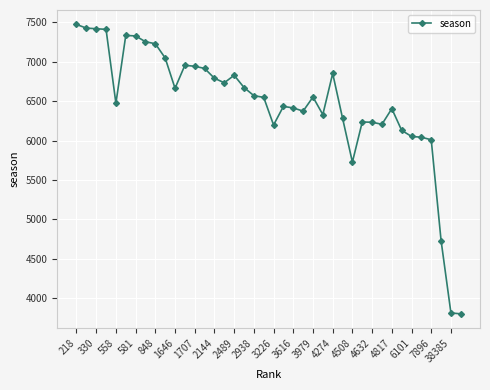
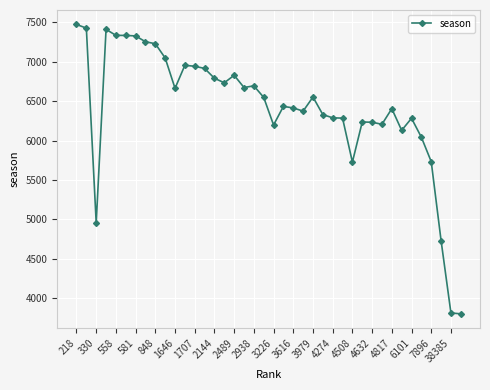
330: 7400 -> 5000
558: 6500 -> 7300
2938: 6600 -> 6700
4274: 6900 -> 6300
6101: 6100 -> 6300
7896: 6000 -> 5700
